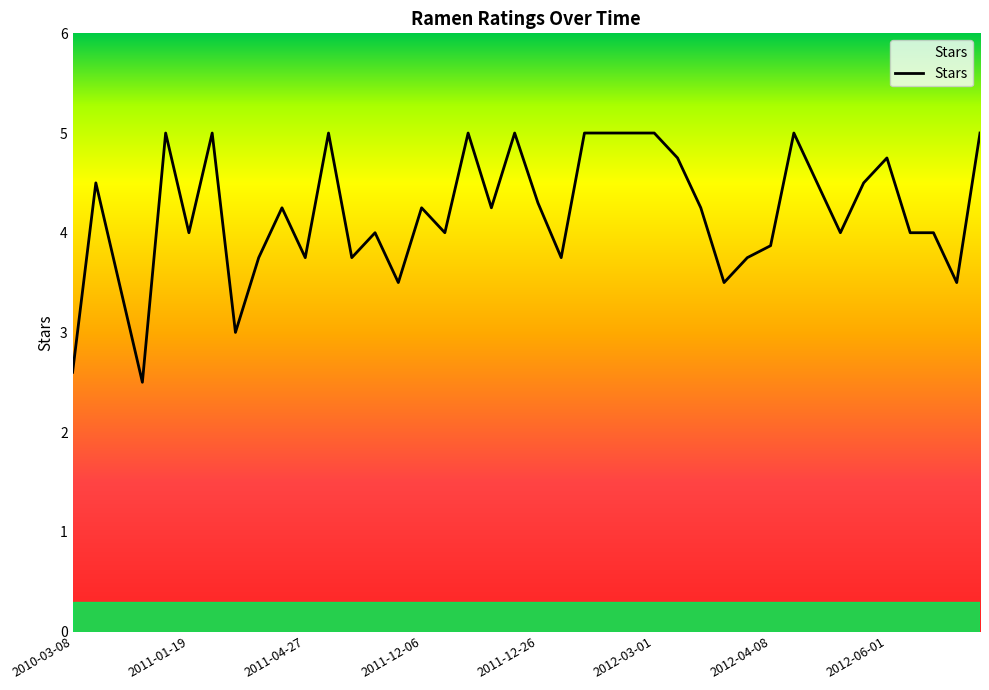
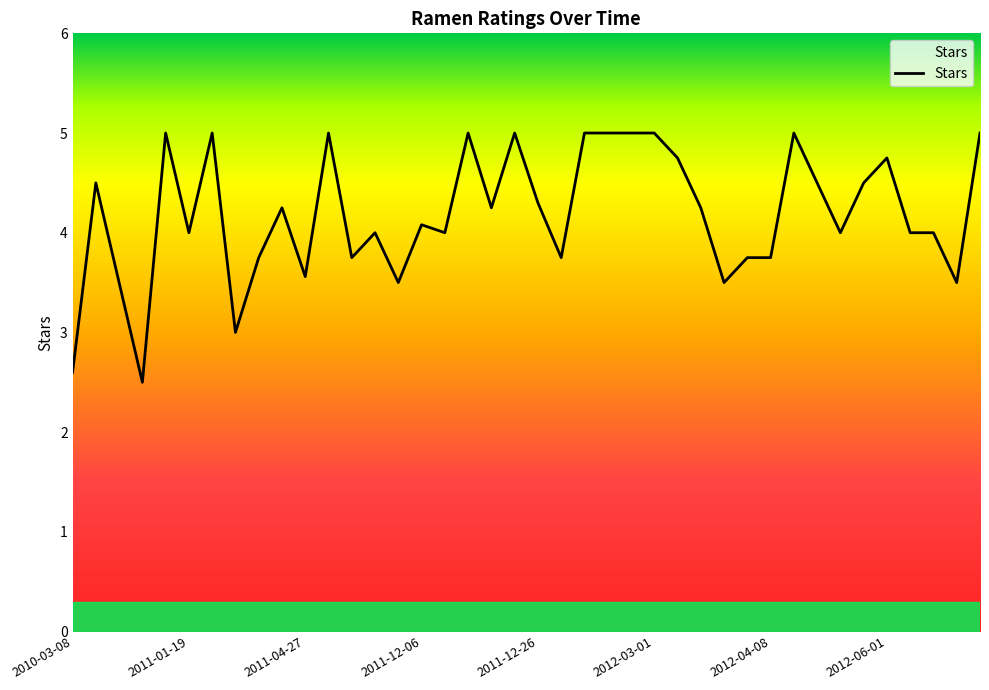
2011-04-27: 3.8 -> 3.6
2011-12-06: 4.3 -> 4.1
2012-04-08: 3.9 -> 3.8
